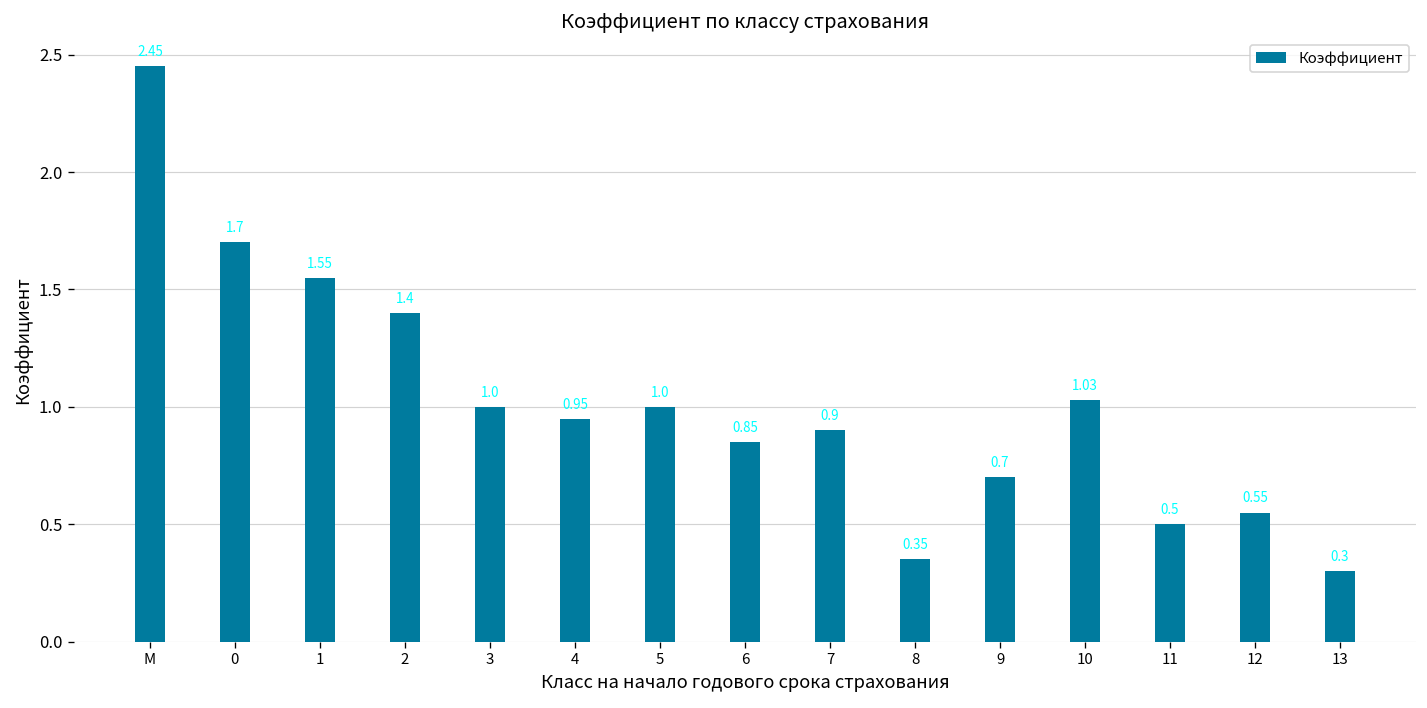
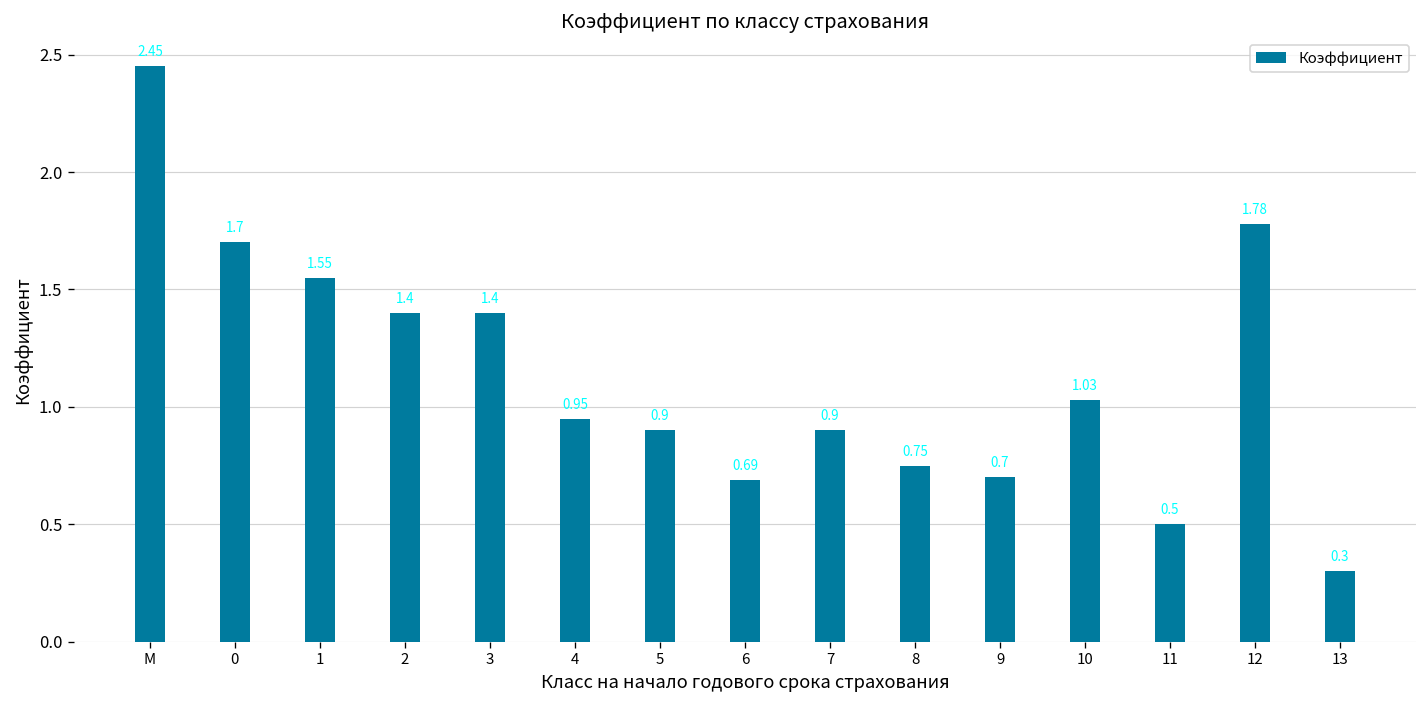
3: 1.0 -> 1.4
5: 1.0 -> 0.9
6: 0.85 -> 0.69
8: 0.35 -> 0.75
12: 0.55 -> 1.78
